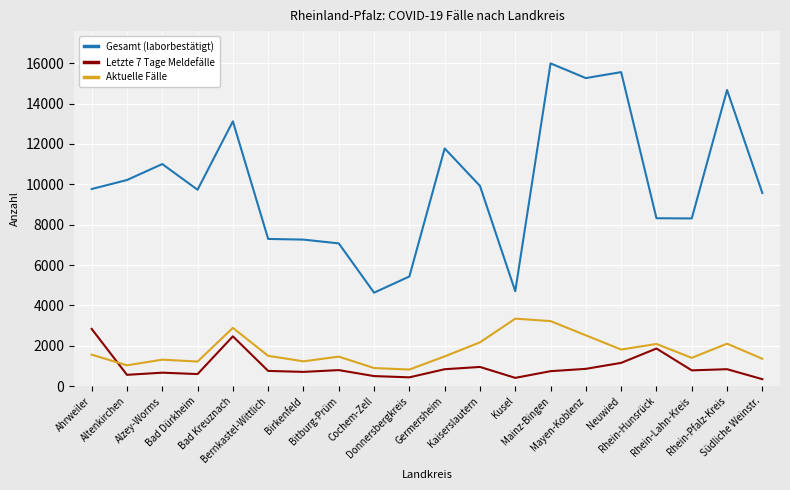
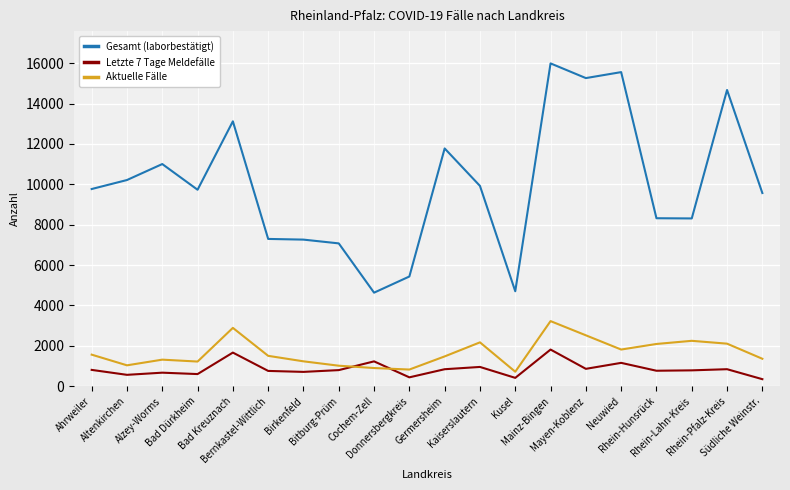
Letzte 7 Tage Meldefälle, Ahrweiler: 2800 -> 800
Letzte 7 Tage Meldefälle, Bad Kreuznach: 2500 -> 1700
Aktuelle Fälle, Bitburg-Prüm: 1500 -> 1000
Letzte 7 Tage Meldefälle, Cochem-Zell: 500 -> 1200
Aktuelle Fälle, Kusel: 3300 -> 700
Letzte 7 Tage Meldefälle, Mainz-Bingen: 700 -> 1800
Letzte 7 Tage Meldefälle, Rhein-Hunsrück: 1900 -> 800
Aktuelle Fälle, Rhein-Lahn-Kreis: 1400 -> 2200
